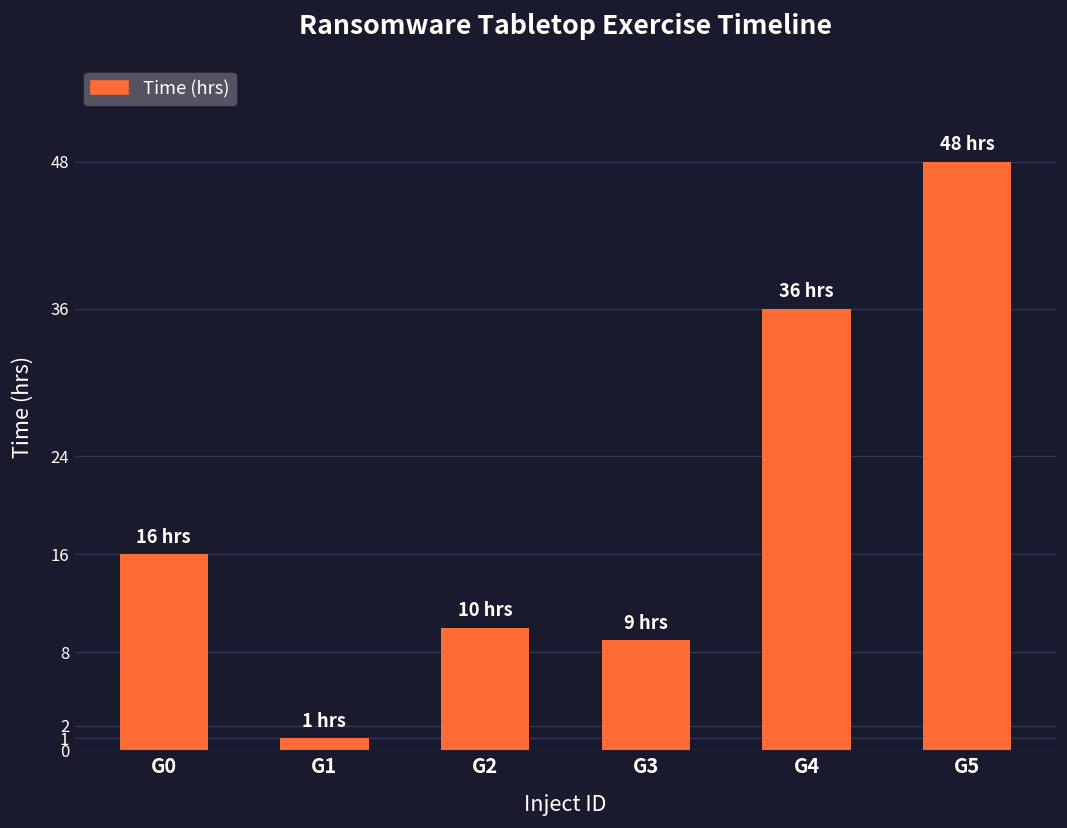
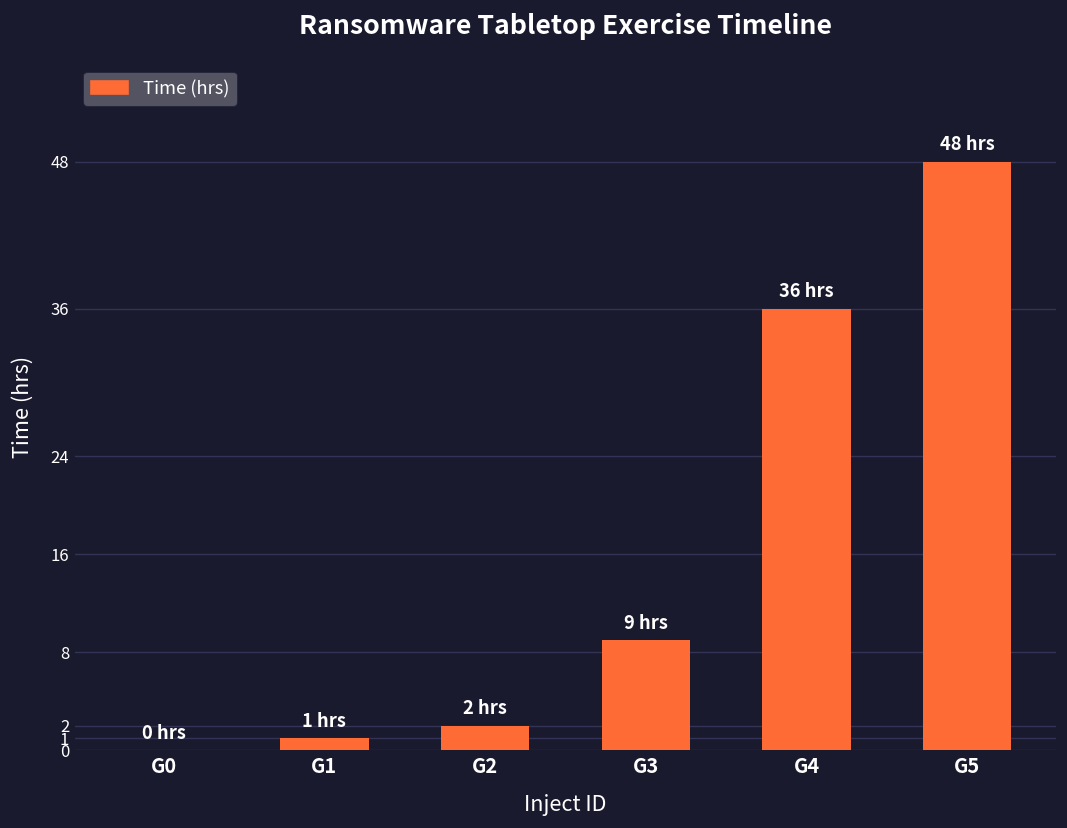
G0: 16 -> 0
G2: 10 -> 2
